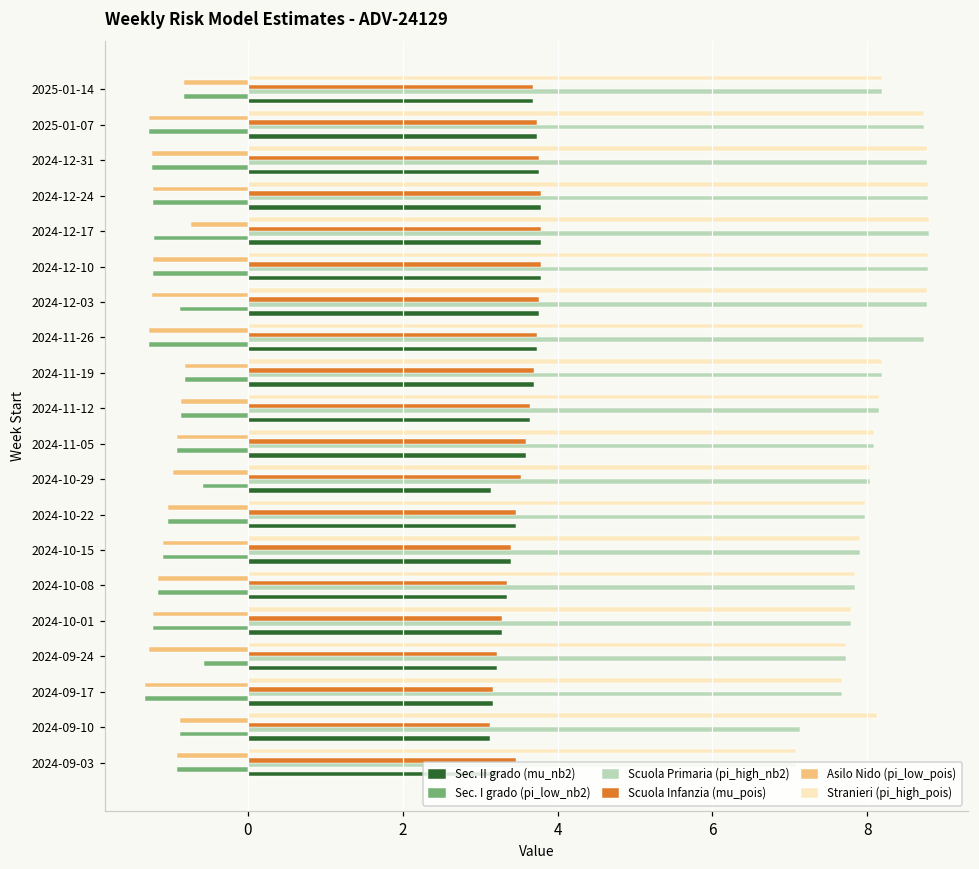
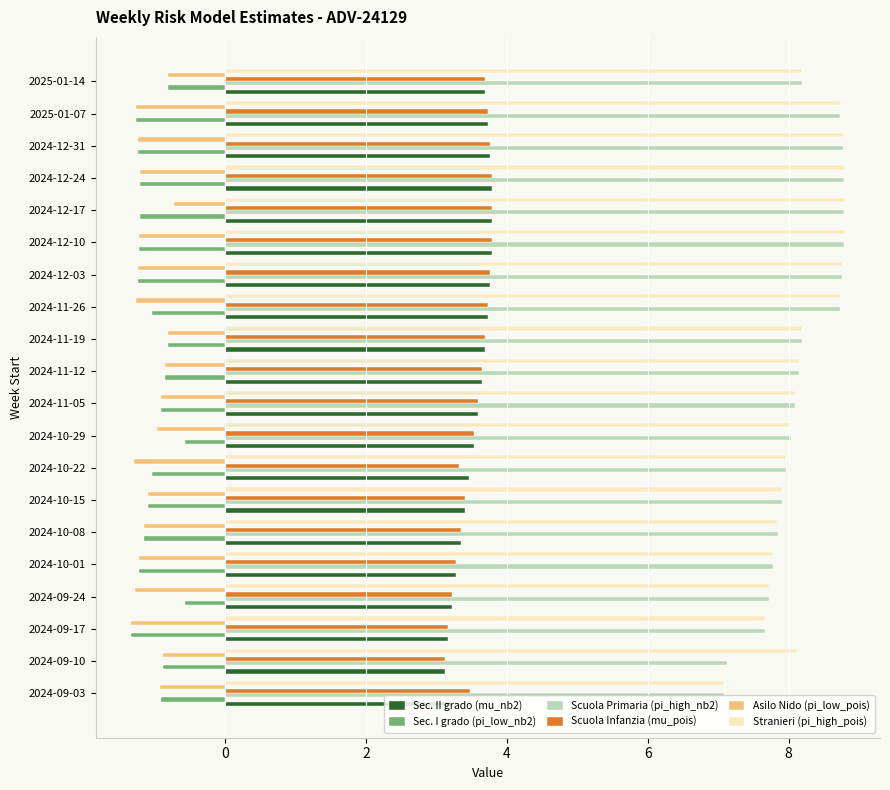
Sec. I grado (pi_low_nb2), 2024-12-03: -0.9 -> -1.2
Stranieri (pi_high_pois), 2024-11-26: 7.9 -> 8.7
Sec. I grado (pi_low_nb2), 2024-11-26: -1.3 -> -1.0
Sec. II grado (mu_nb2), 2024-10-29: 3.1 -> 3.5
Asilo Nido (pi_low_pois), 2024-10-22: -1.0 -> -1.3
Scuola Infanzia (mu_pois), 2024-10-22: 3.5 -> 3.3
